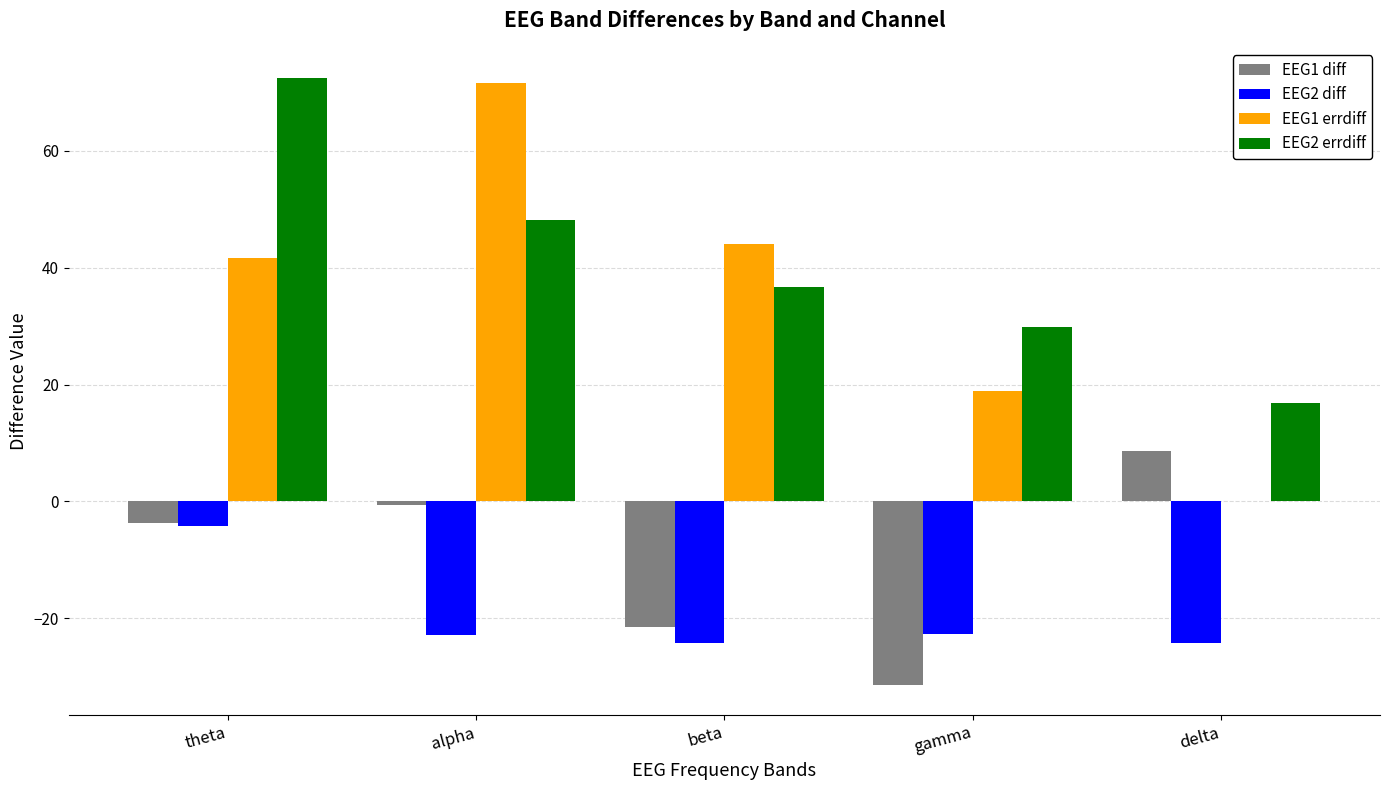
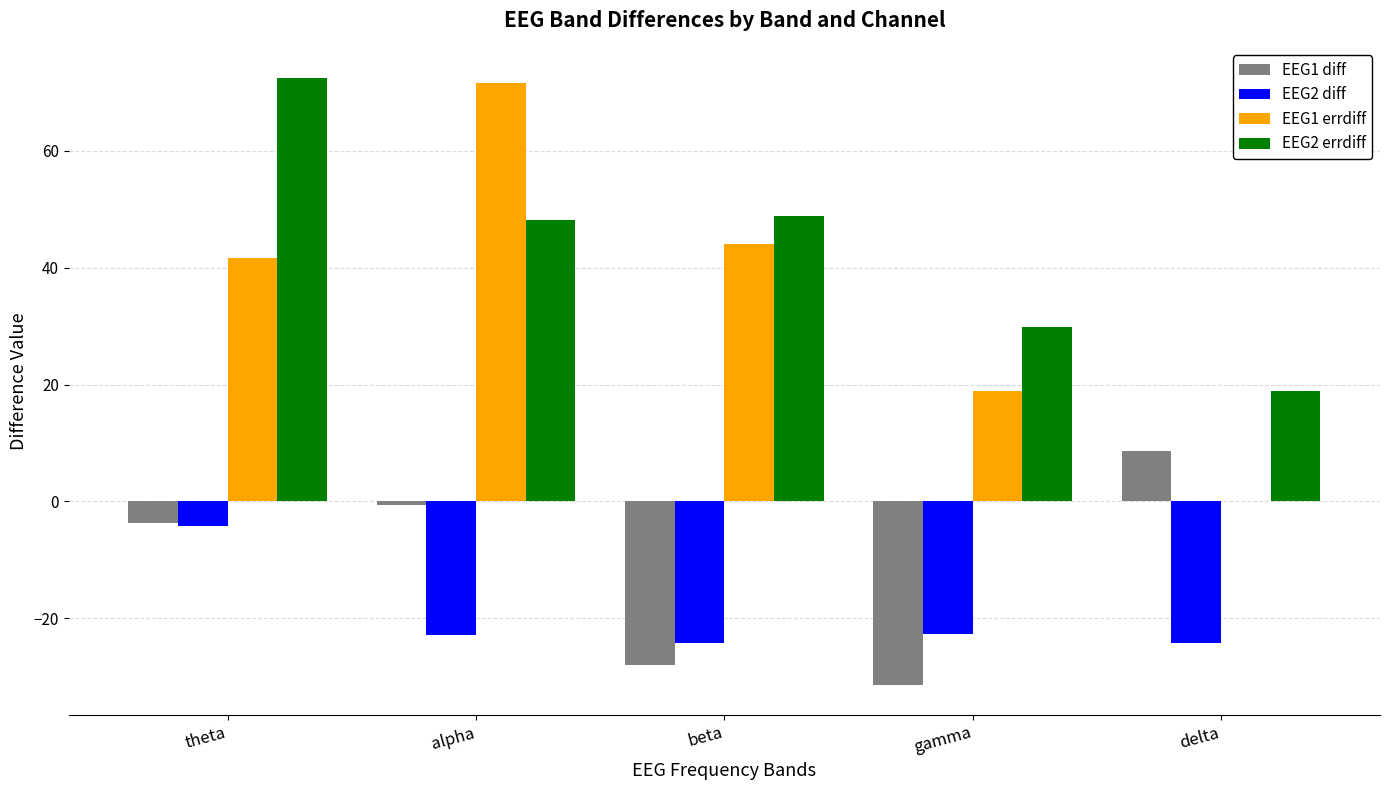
EEG1 diff, beta: -21 -> -28
EEG2 errdiff, beta: 37 -> 49
EEG2 errdiff, delta: 17 -> 19
